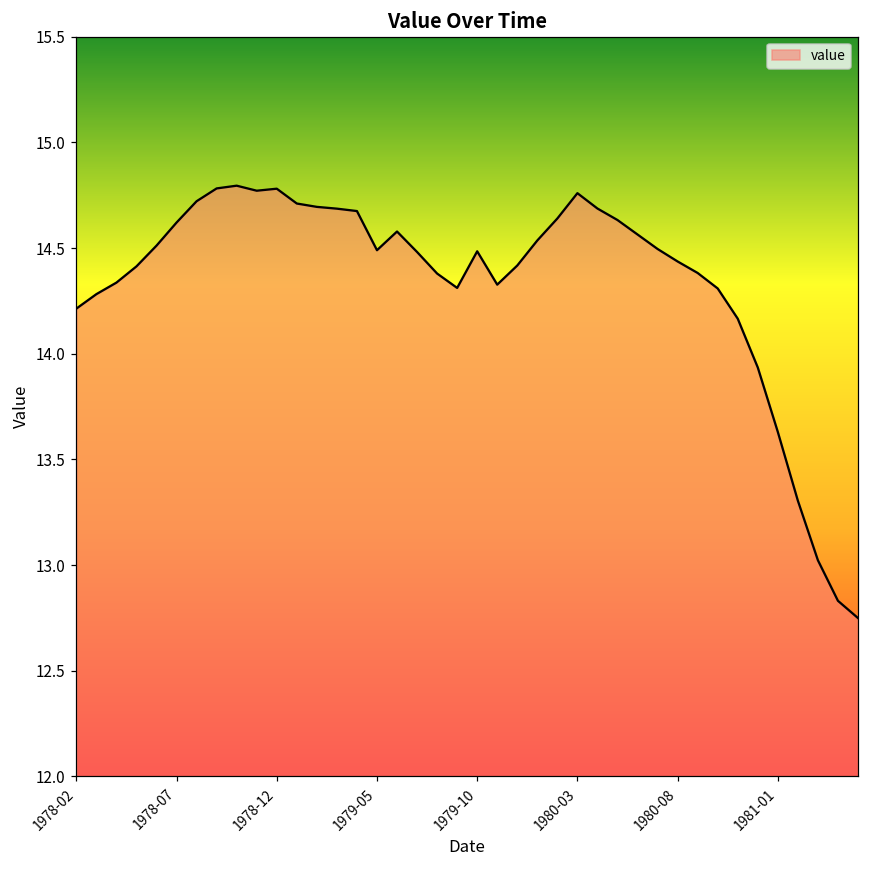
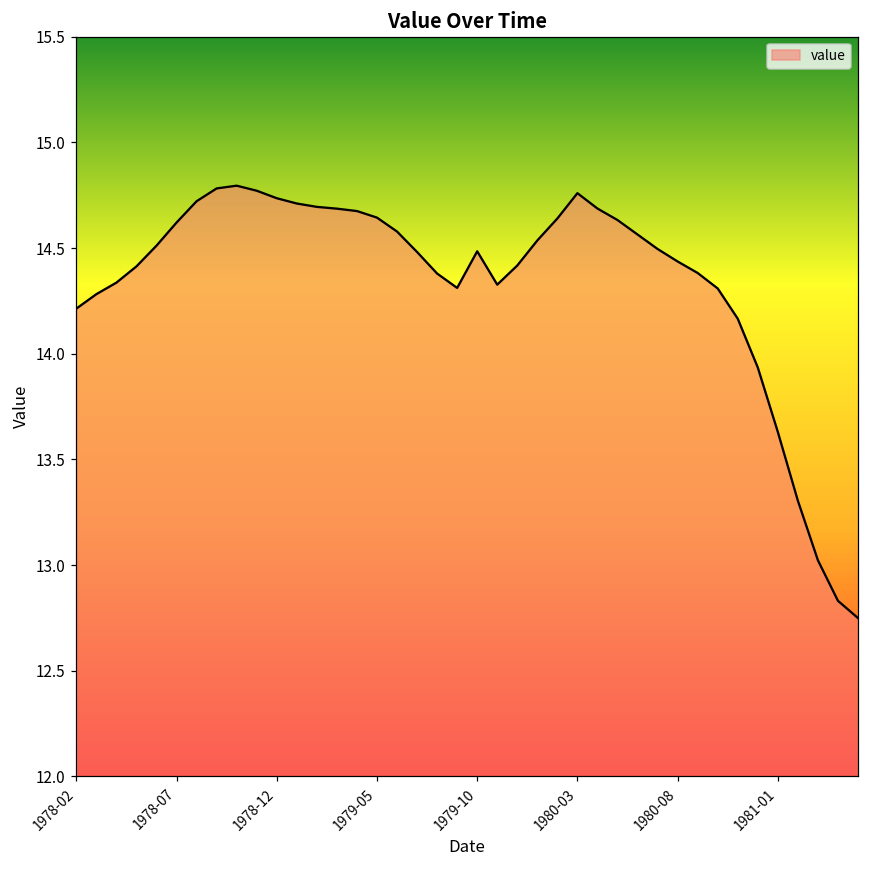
1978-12: 14.78 -> 14.74
1979-05: 14.49 -> 14.64
